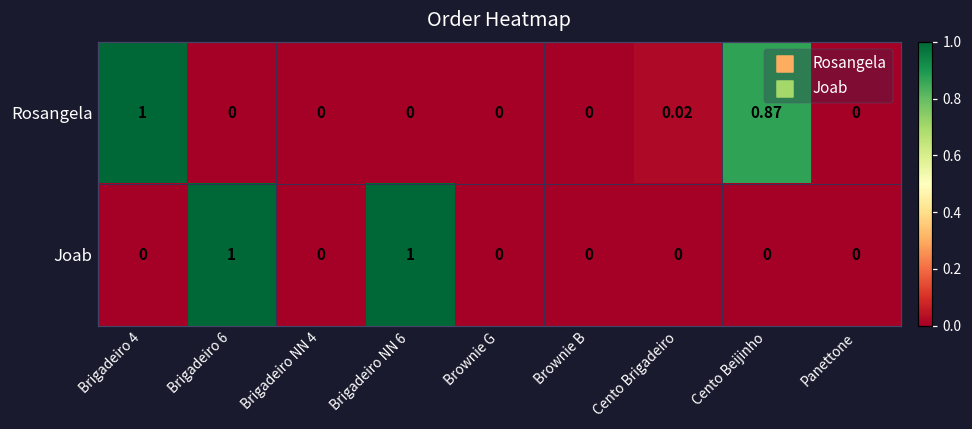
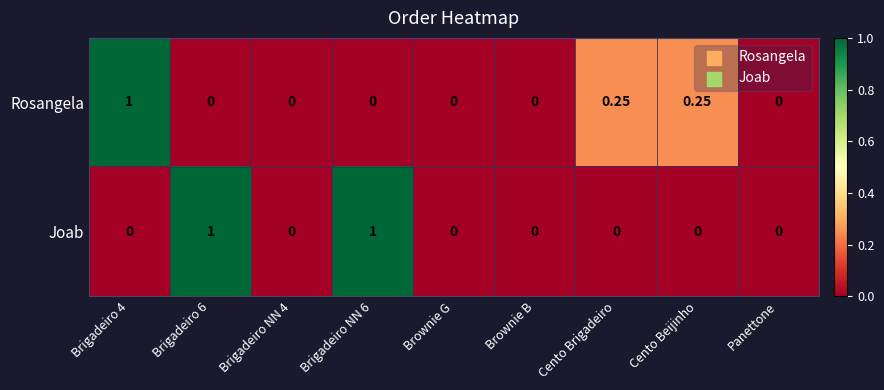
Rosangela, Cento Brigadeiro: 0.02 -> 0.25
Rosangela, Cento Beijinho: 0.87 -> 0.25
